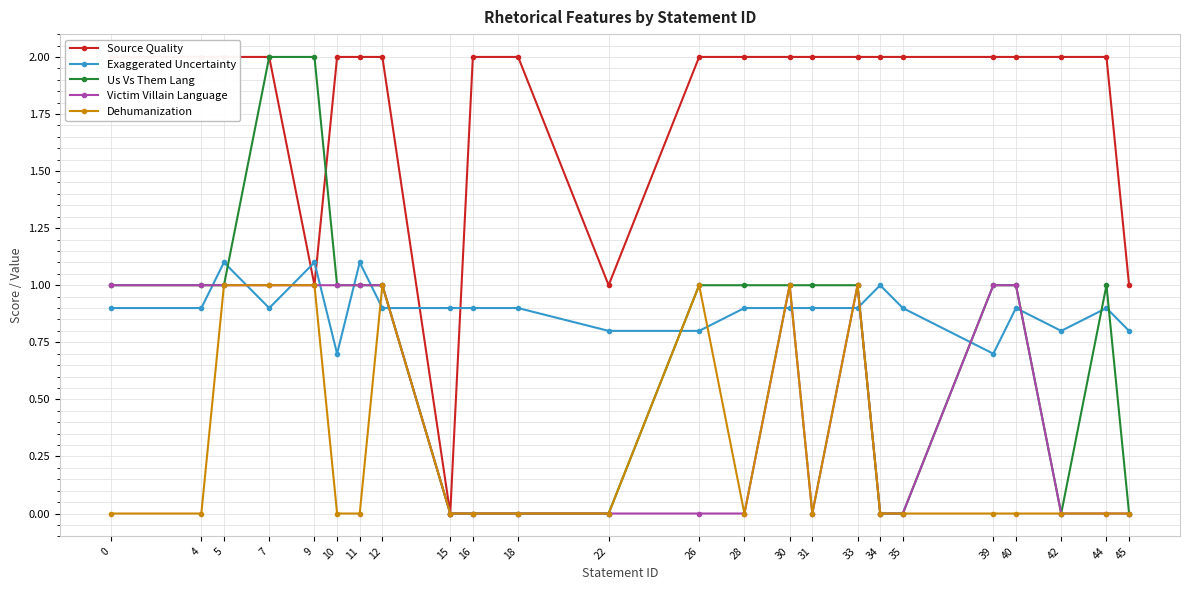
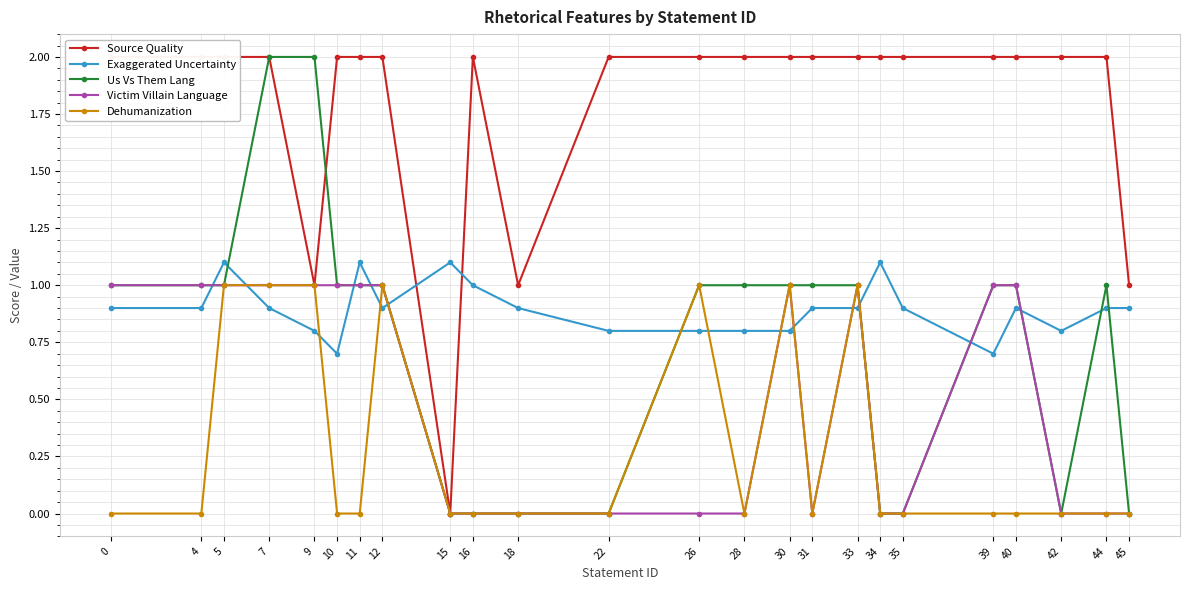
Exaggerated Uncertainty, 9: 1.1 -> 0.8
Exaggerated Uncertainty, 15: 0.9 -> 1.1
Exaggerated Uncertainty, 16: 0.9 -> 1.0
Source Quality, 18: 2 -> 1
Source Quality, 22: 1 -> 2
Exaggerated Uncertainty, 28: 0.9 -> 0.8
Exaggerated Uncertainty, 30: 0.9 -> 0.8
Exaggerated Uncertainty, 34: 1.0 -> 1.1
Exaggerated Uncertainty, 45: 0.8 -> 0.9
